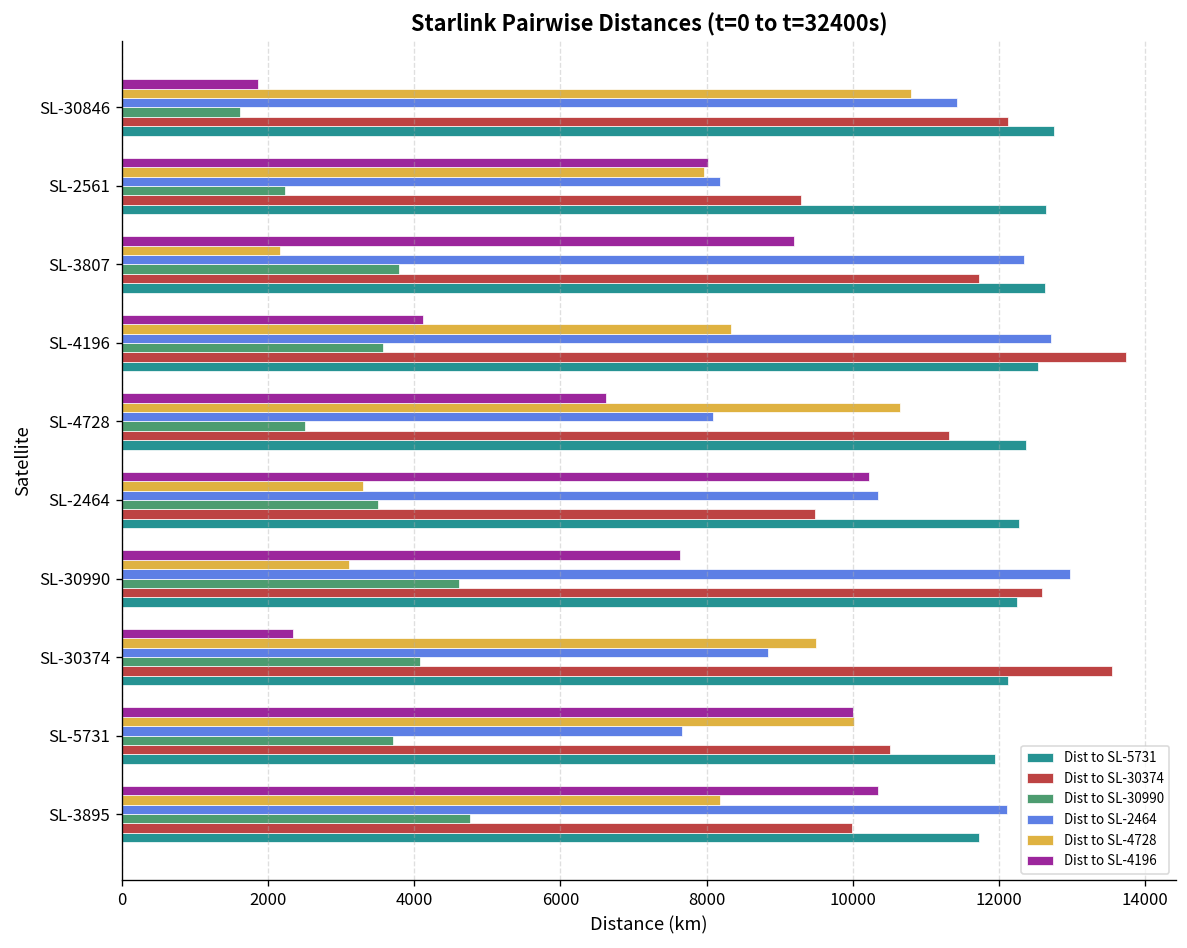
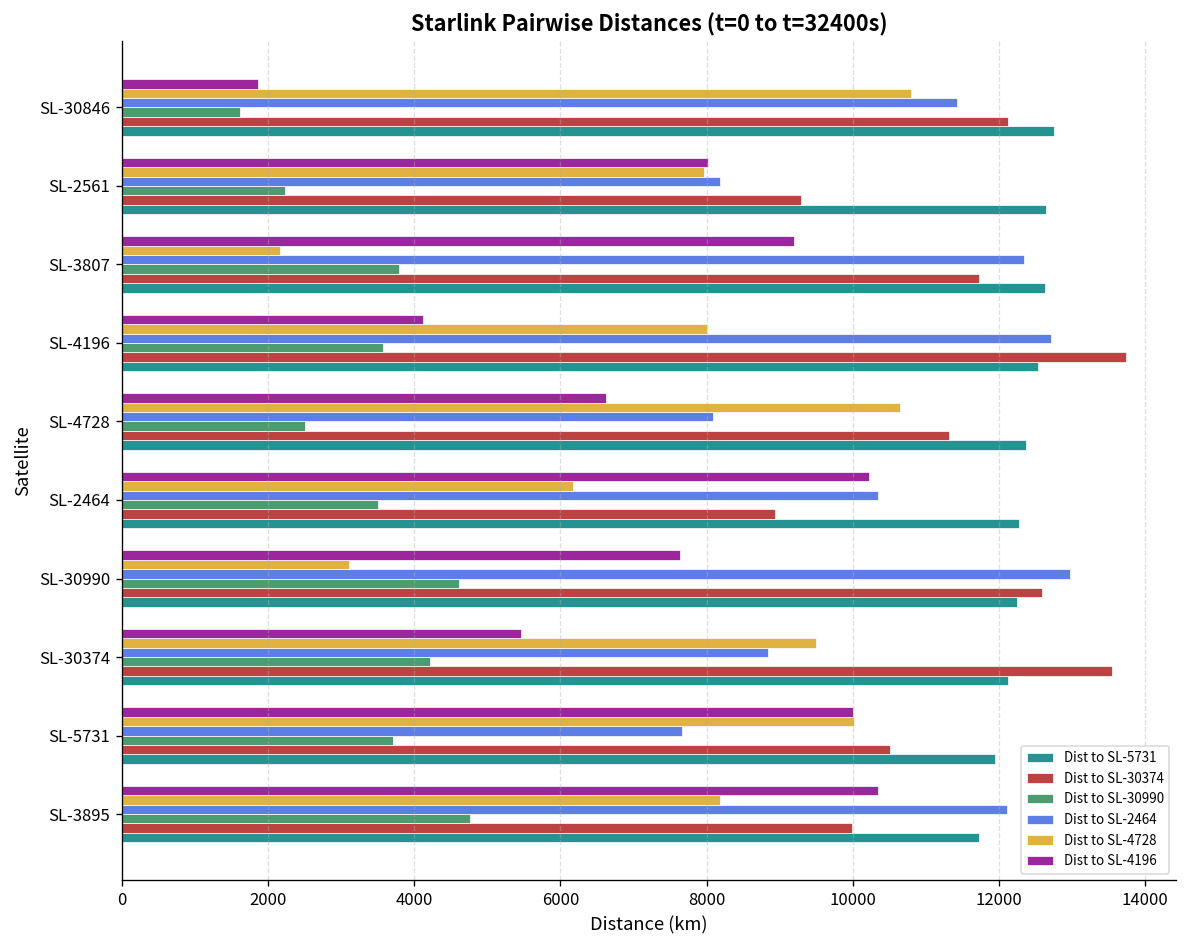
Dist to SL-4728, SL-4196: 8300 -> 8000
Dist to SL-4728, SL-2464: 3300 -> 6200
Dist to SL-30374, SL-2464: 9500 -> 8900
Dist to SL-4196, SL-30374: 2300 -> 5500
Dist to SL-30990, SL-30374: 4100 -> 4200
